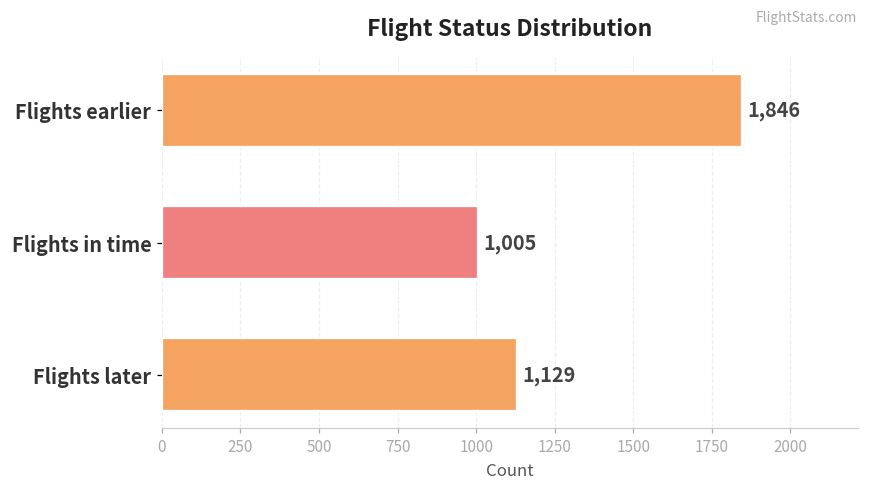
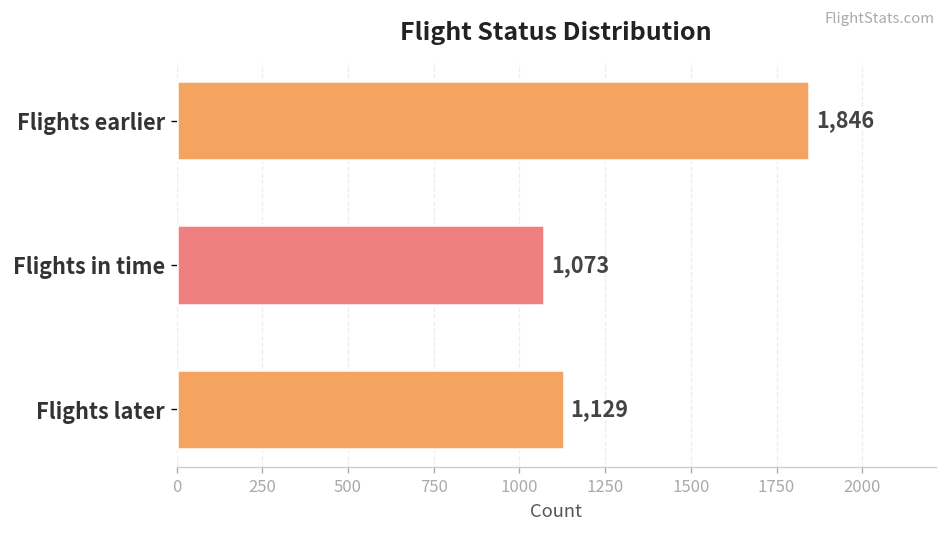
Flights in time: 1,005 -> 1,073
